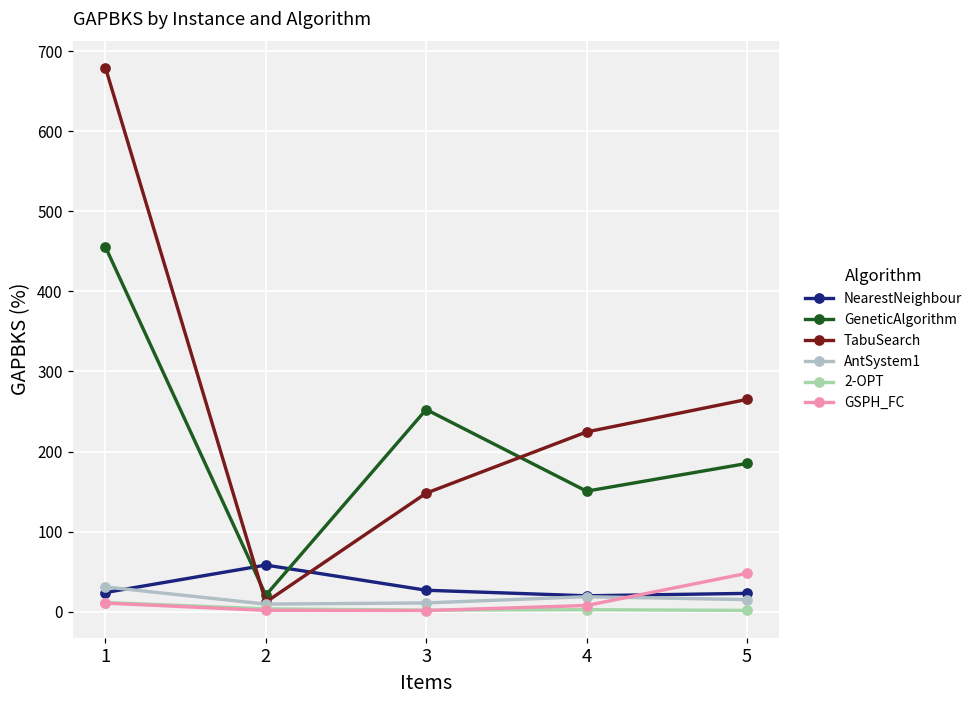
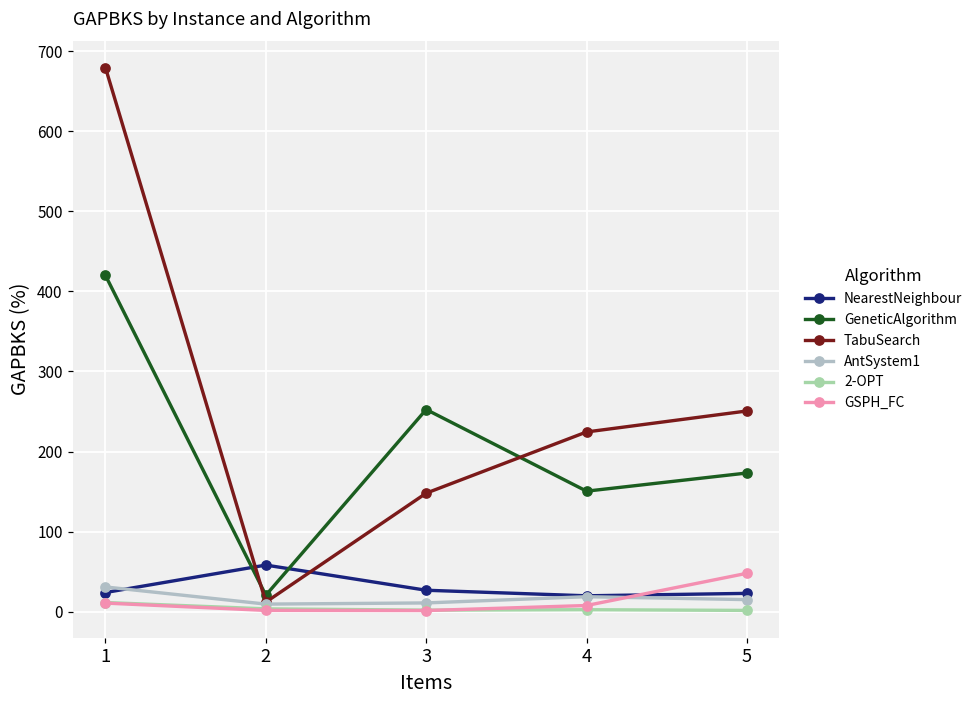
GeneticAlgorithm, 1: 460 -> 420
GeneticAlgorithm, 5: 190 -> 170
TabuSearch, 5: 270 -> 250
